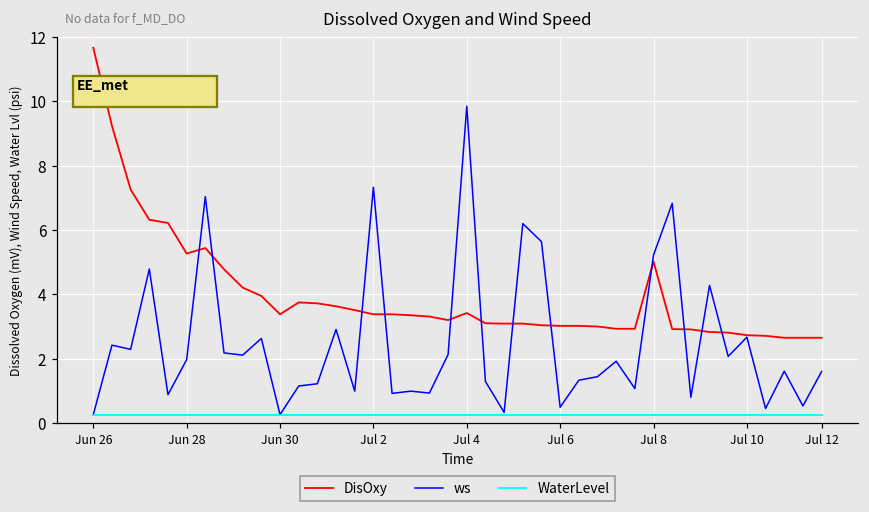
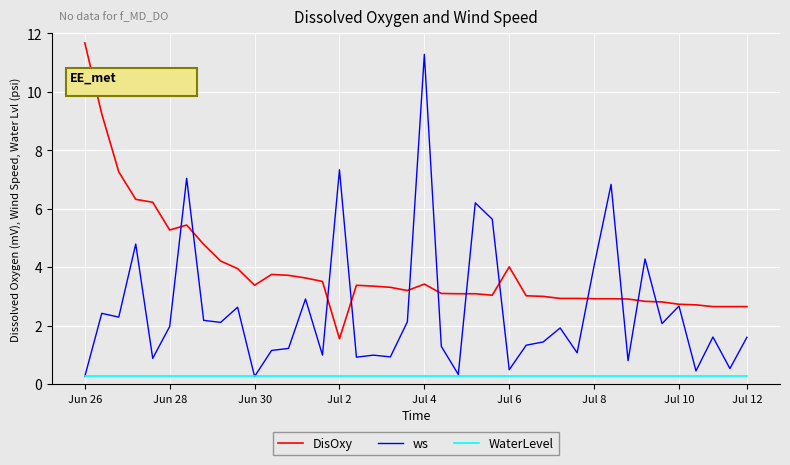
DisOxy, Jul 2: 3.4 -> 1.6
ws, Jul 4: 9.9 -> 11.3
DisOxy, Jul 6: 3.0 -> 4.0
DisOxy, Jul 8: 5.0 -> 2.9
ws, Jul 8: 5.2 -> 4.1
